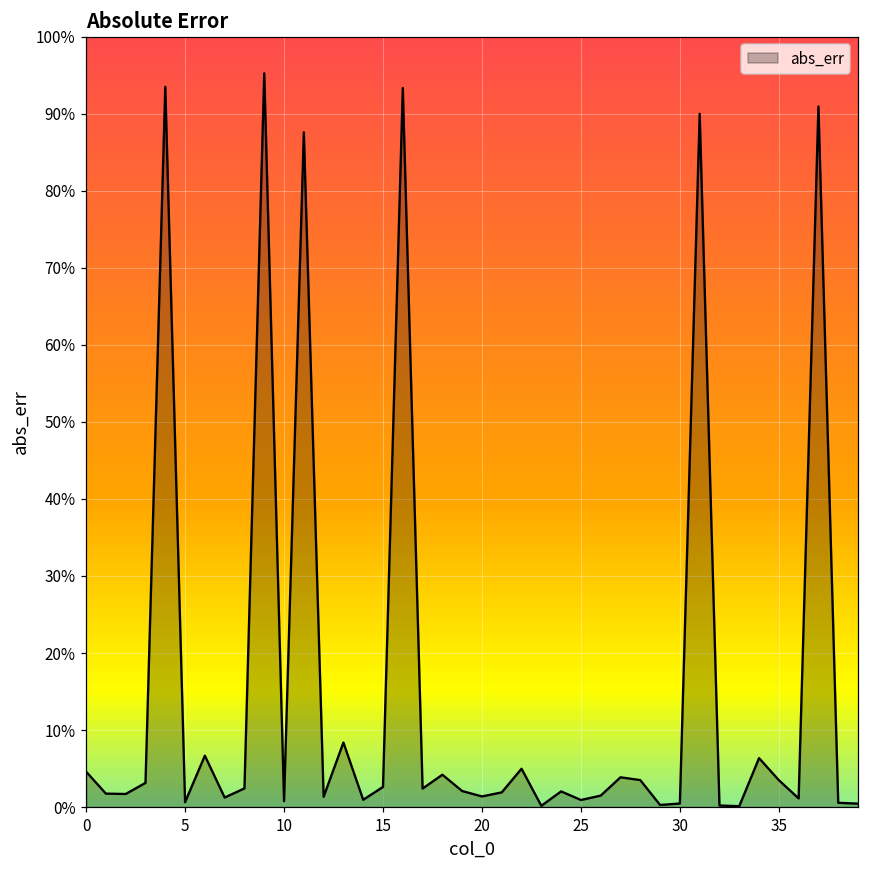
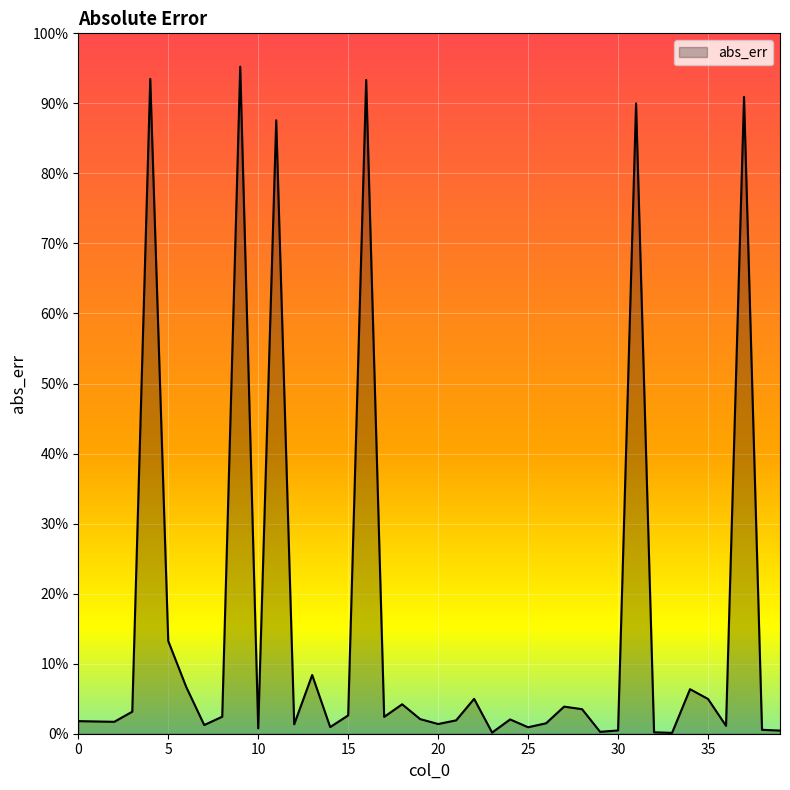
0: 5% -> 2%
5: 1% -> 13%
35: 3% -> 5%
